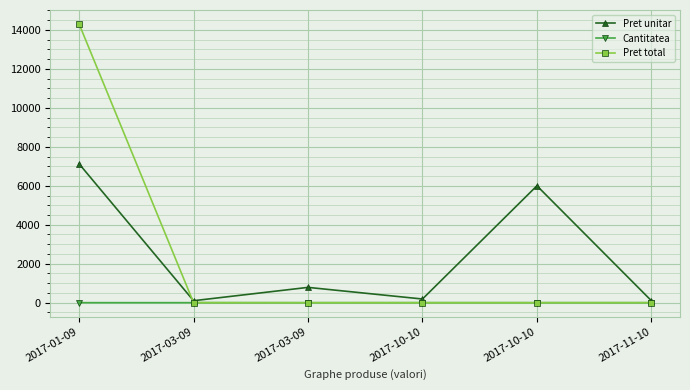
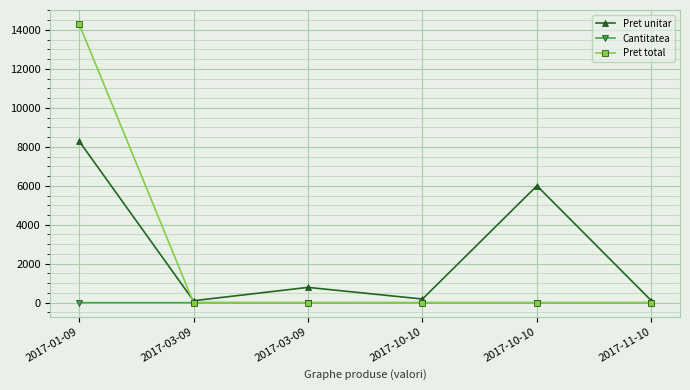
Pret unitar, 2017-01-09: 7100 -> 8300
